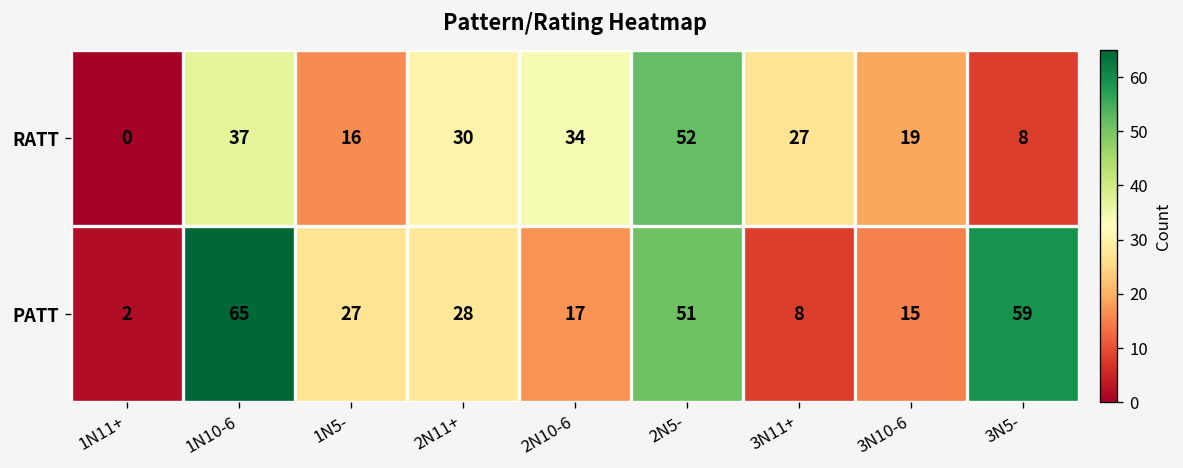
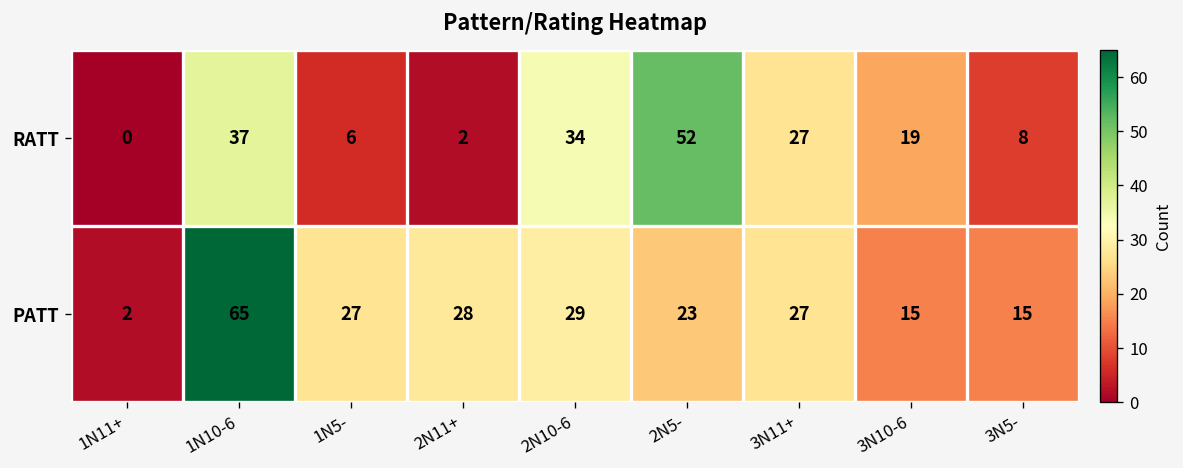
RATT, 1N5-: 16 -> 6
RATT, 2N11+: 30 -> 2
PATT, 2N10-6: 17 -> 29
PATT, 2N5-: 51 -> 23
PATT, 3N11+: 8 -> 27
PATT, 3N5-: 59 -> 15
